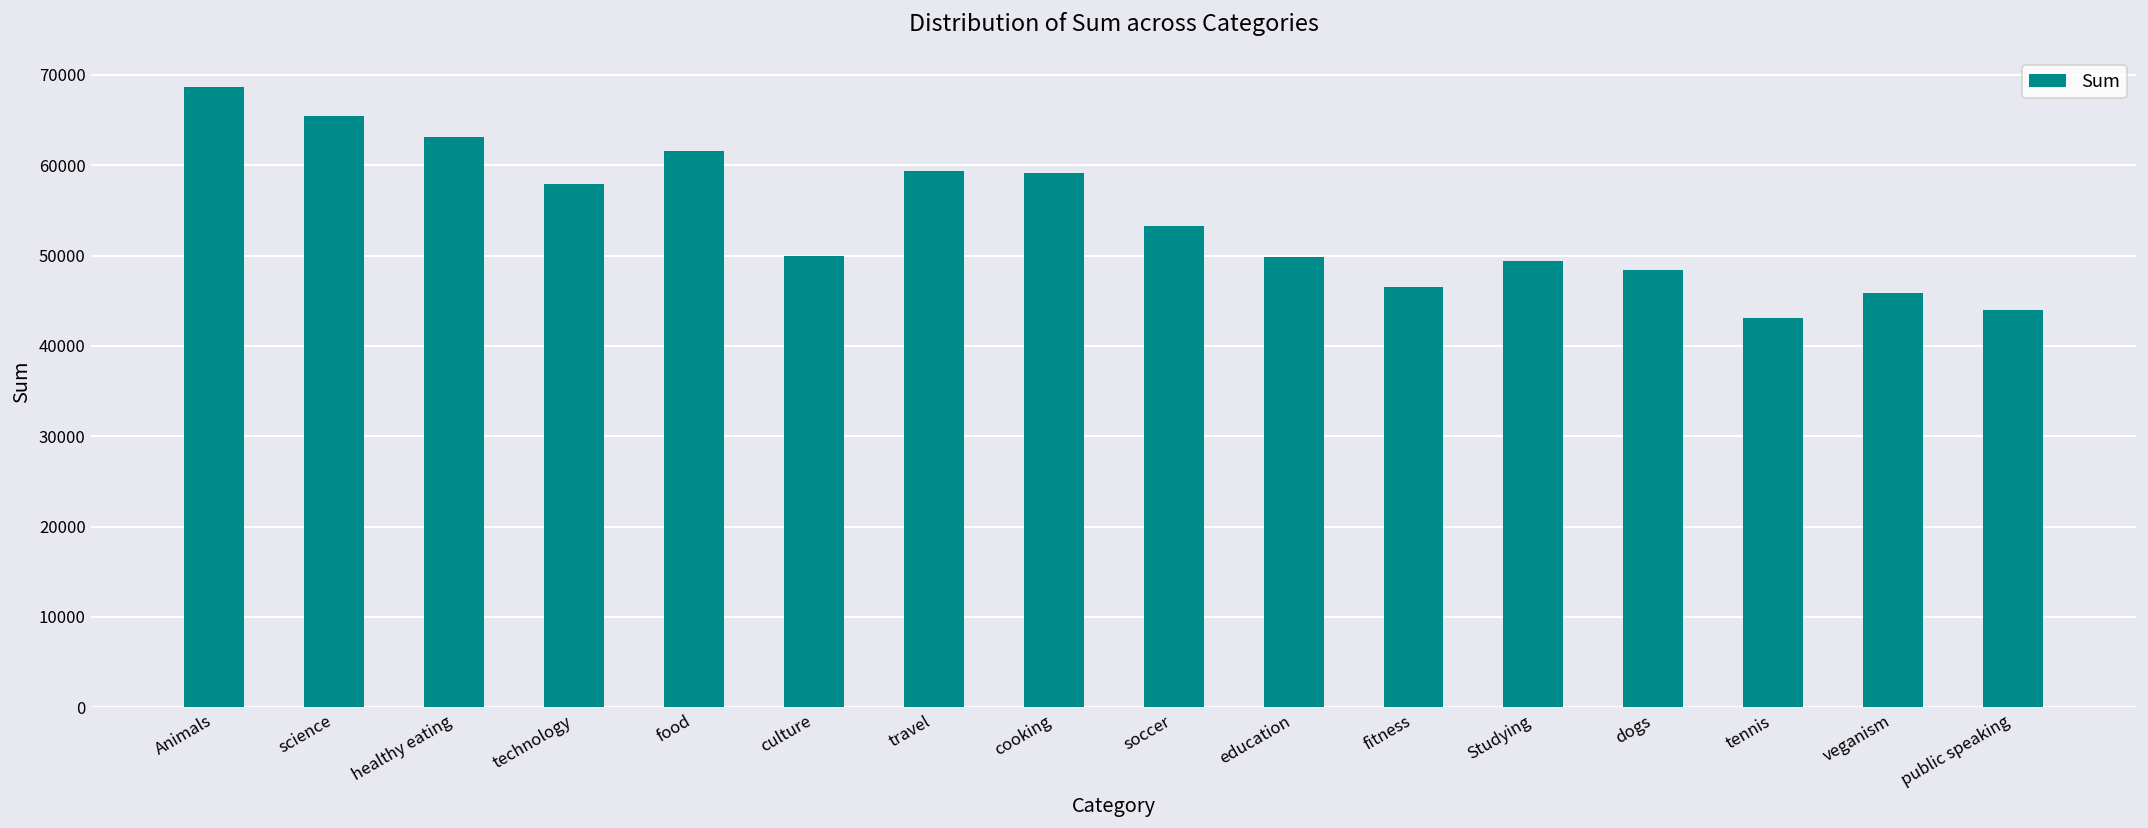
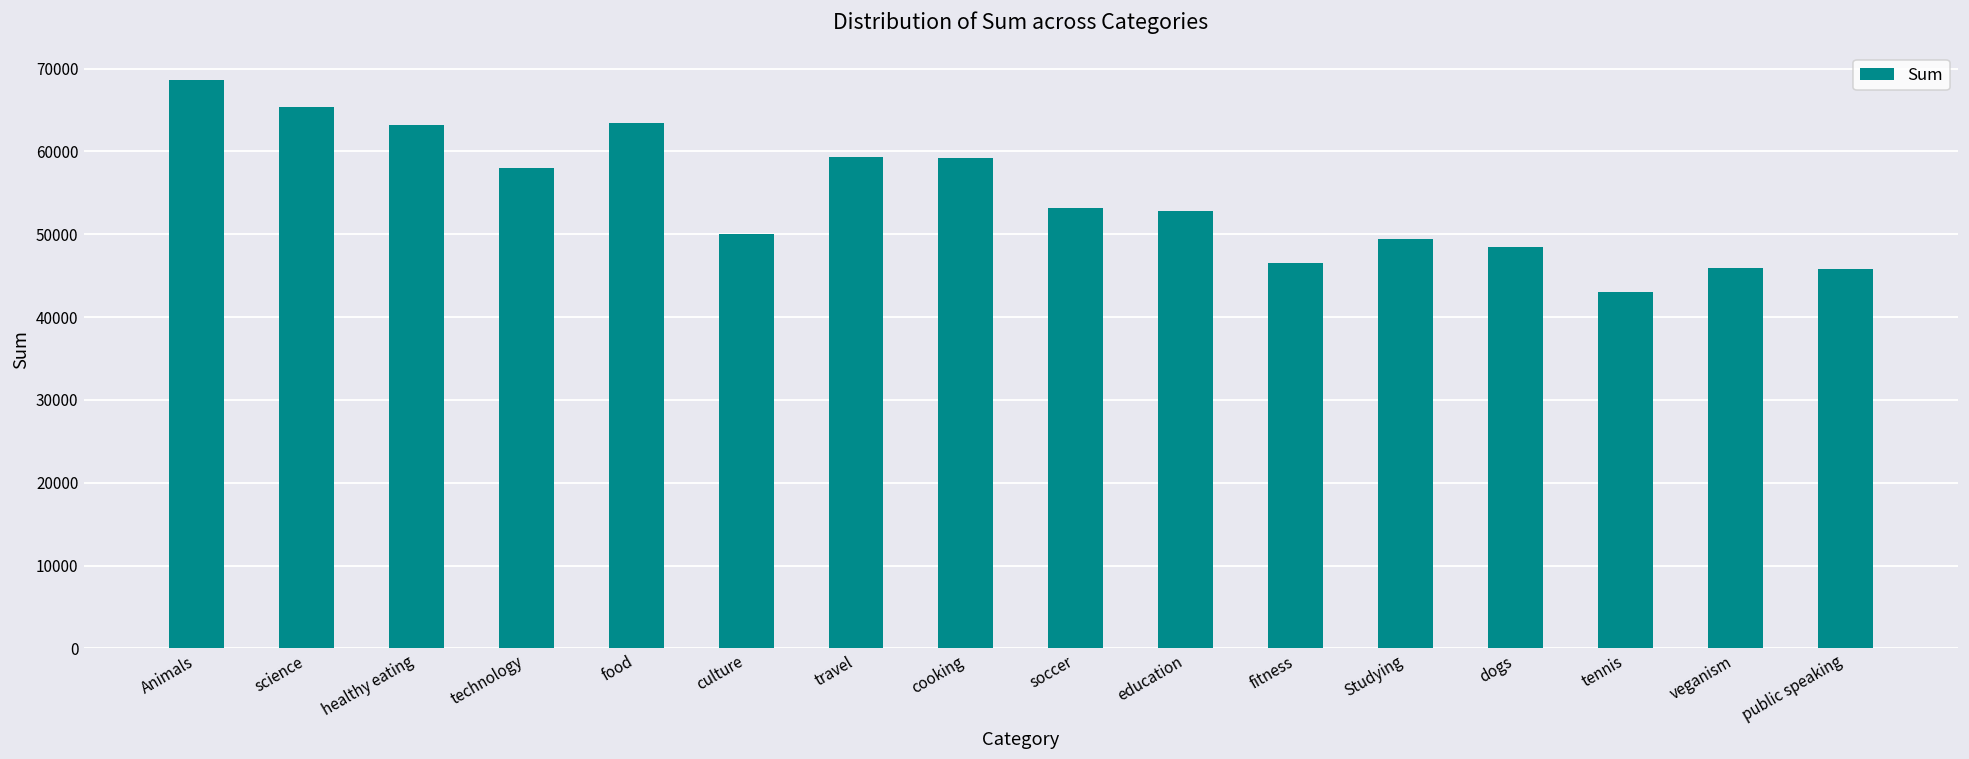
food: 62000 -> 63000
education: 50000 -> 53000
public speaking: 44000 -> 46000
